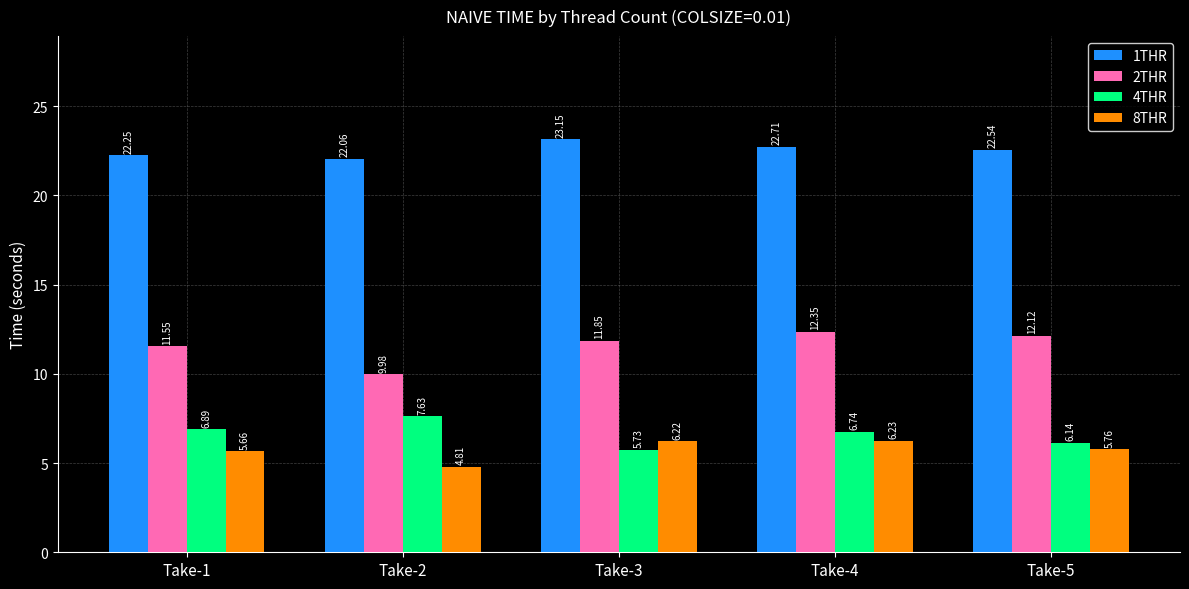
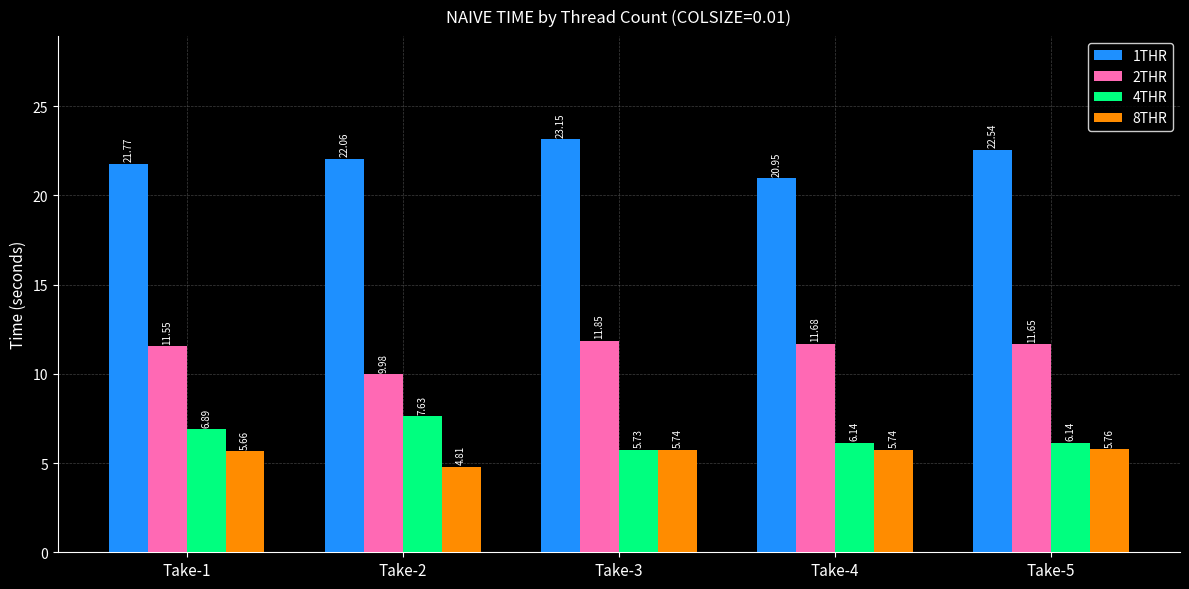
1THR, Take-1: 22.25 -> 21.77
8THR, Take-3: 6.22 -> 5.74
1THR, Take-4: 22.71 -> 20.95
2THR, Take-4: 12.35 -> 11.68
4THR, Take-4: 6.74 -> 6.14
8THR, Take-4: 6.23 -> 5.74
2THR, Take-5: 12.12 -> 11.65
